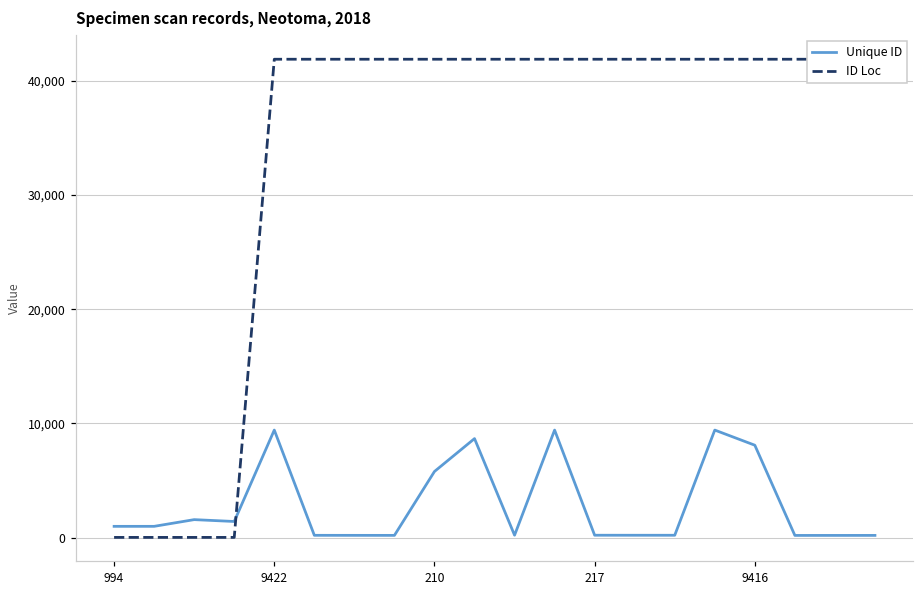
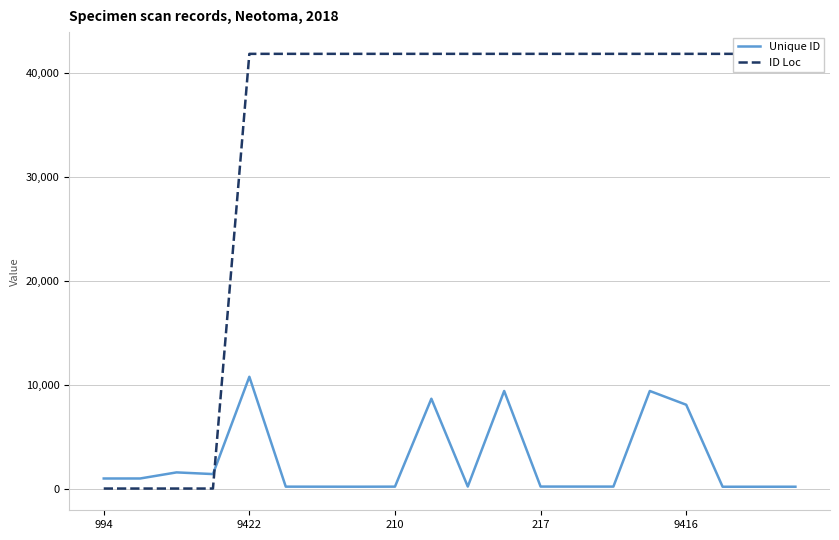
Unique ID, 9422: 9,400 -> 10,800
Unique ID, 210: 5,800 -> 200
